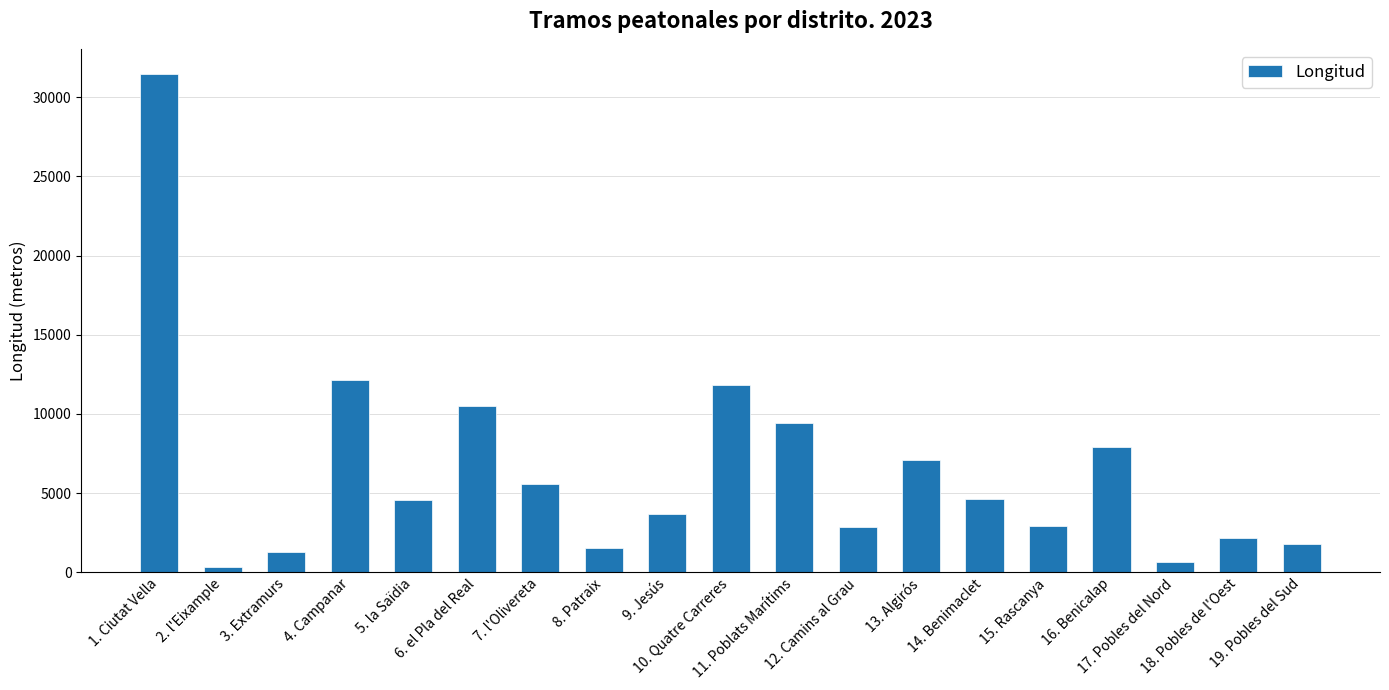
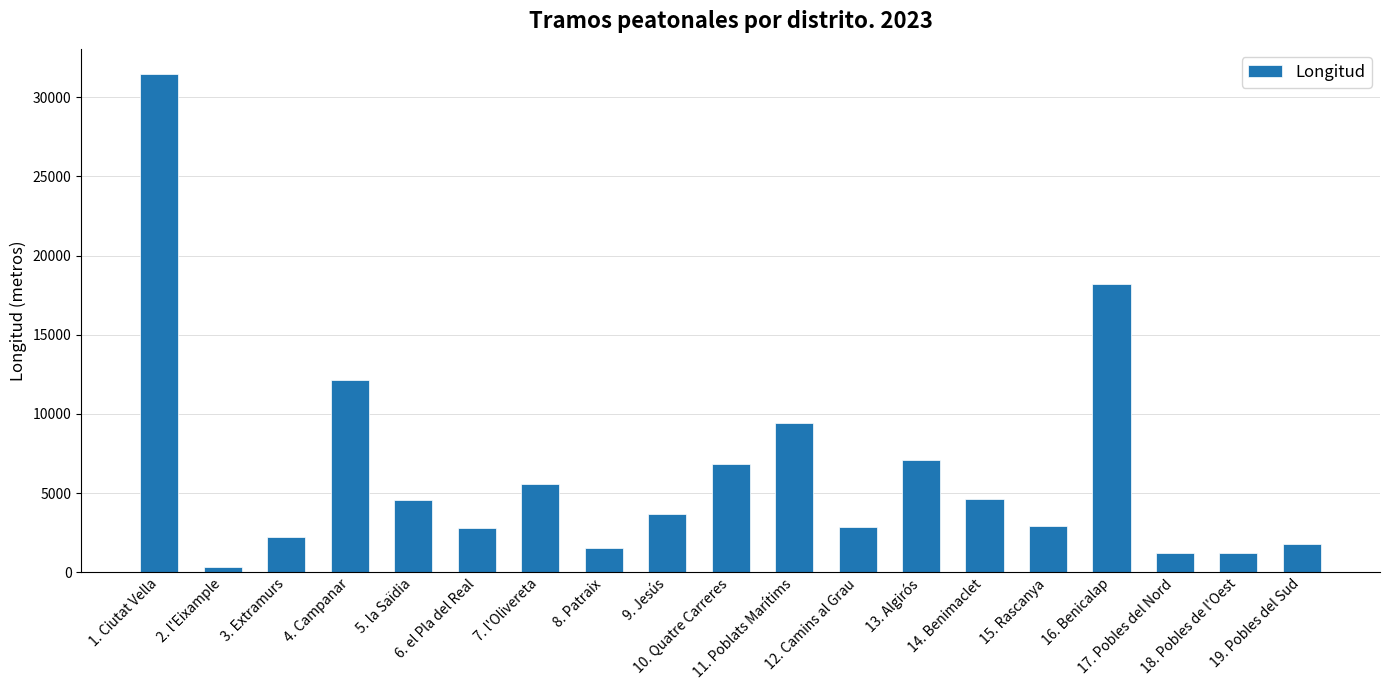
3. Extramurs: 1300 -> 2200
6. el Pla del Real: 10500 -> 2800
10. Quatre Carreres: 11800 -> 6800
16. Benicalap: 7900 -> 18200
17. Pobles del Nord: 600 -> 1200
18. Pobles de l'Oest: 2200 -> 1200
